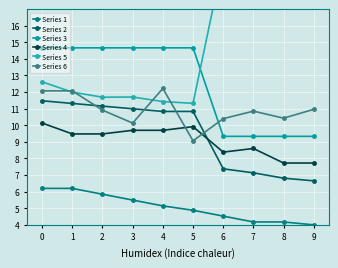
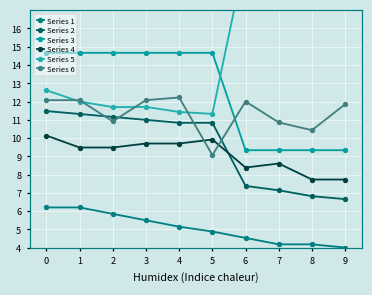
Series 6, 3: 10.1 -> 12.1
Series 6, 6: 10.4 -> 12.0
Series 6, 9: 11.0 -> 11.9
